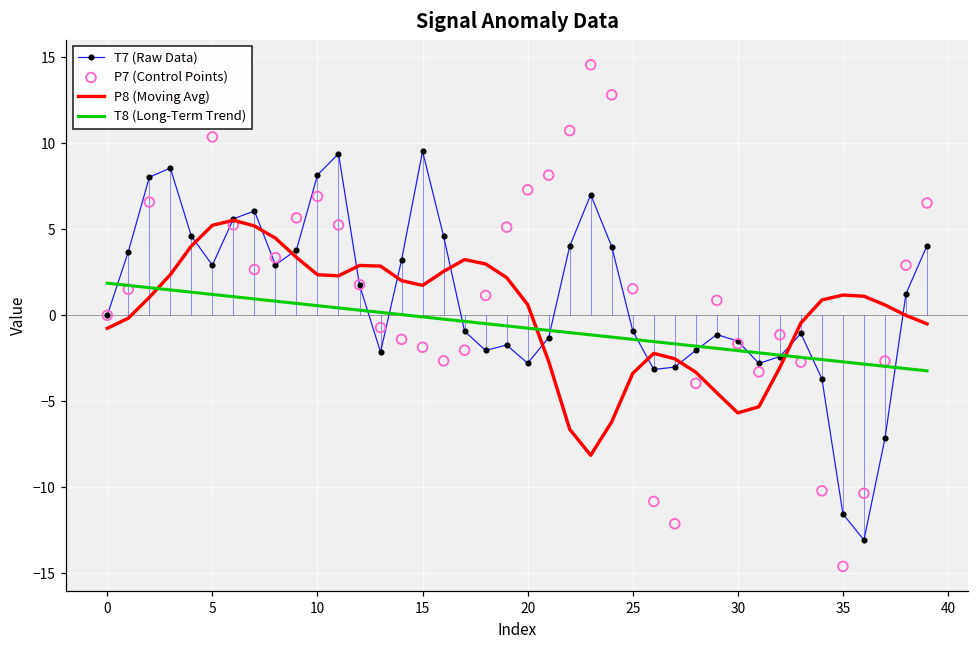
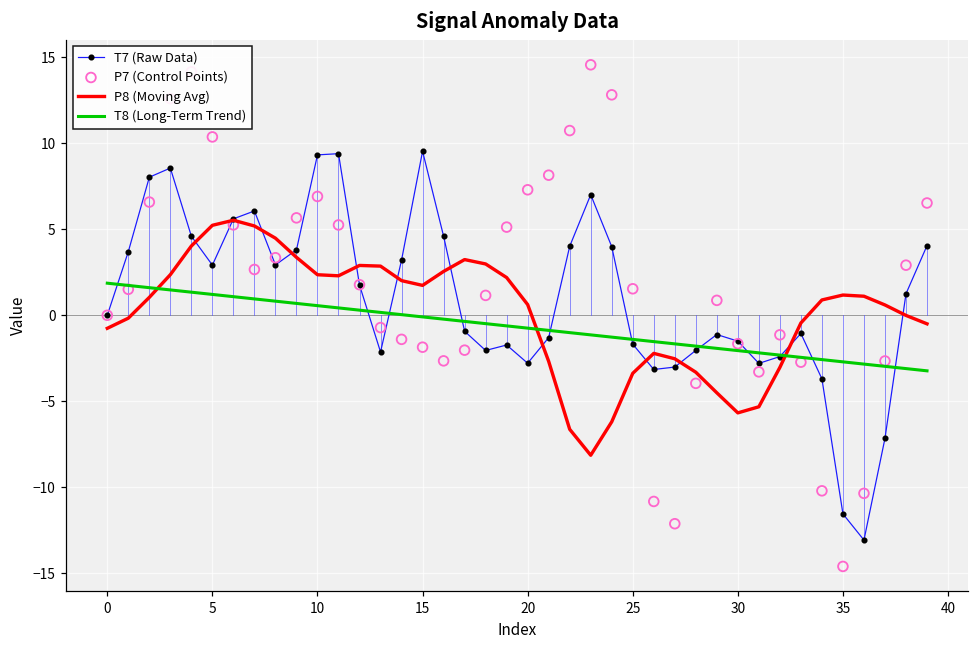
T7 (Raw Data), 10: 8.2 -> 9.3
T7 (Raw Data), 25: -0.9 -> -1.7
